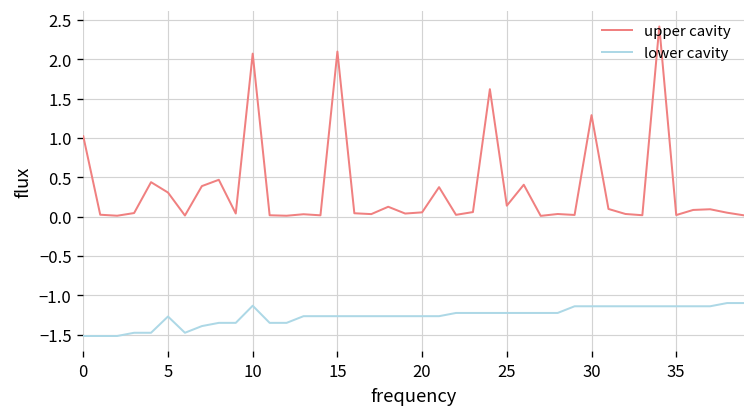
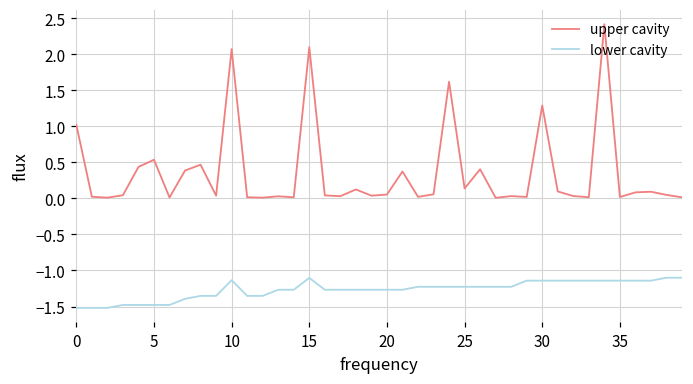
upper cavity, 5: 0.3 -> 0.5
lower cavity, 5: -1.3 -> -1.5
lower cavity, 15: -1.3 -> -1.1
